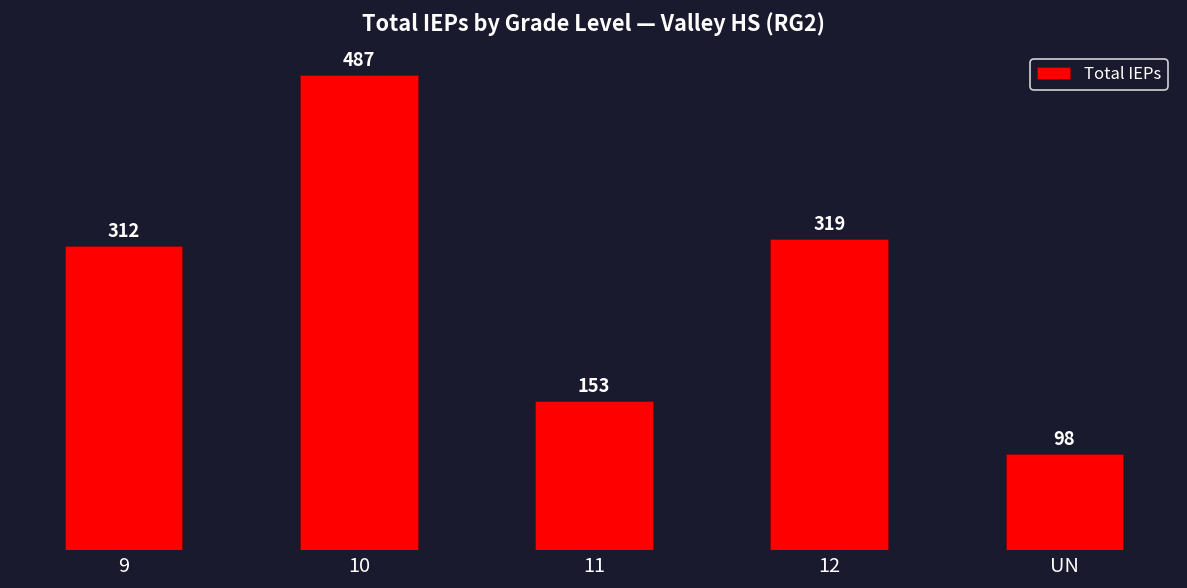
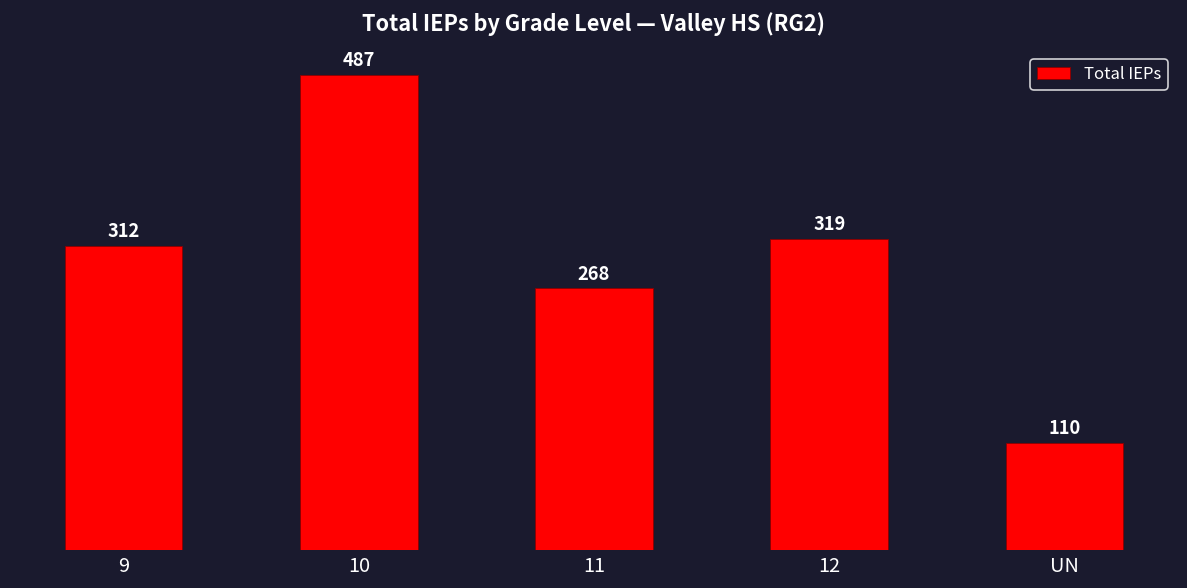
11: 153 -> 268
UN: 98 -> 110
